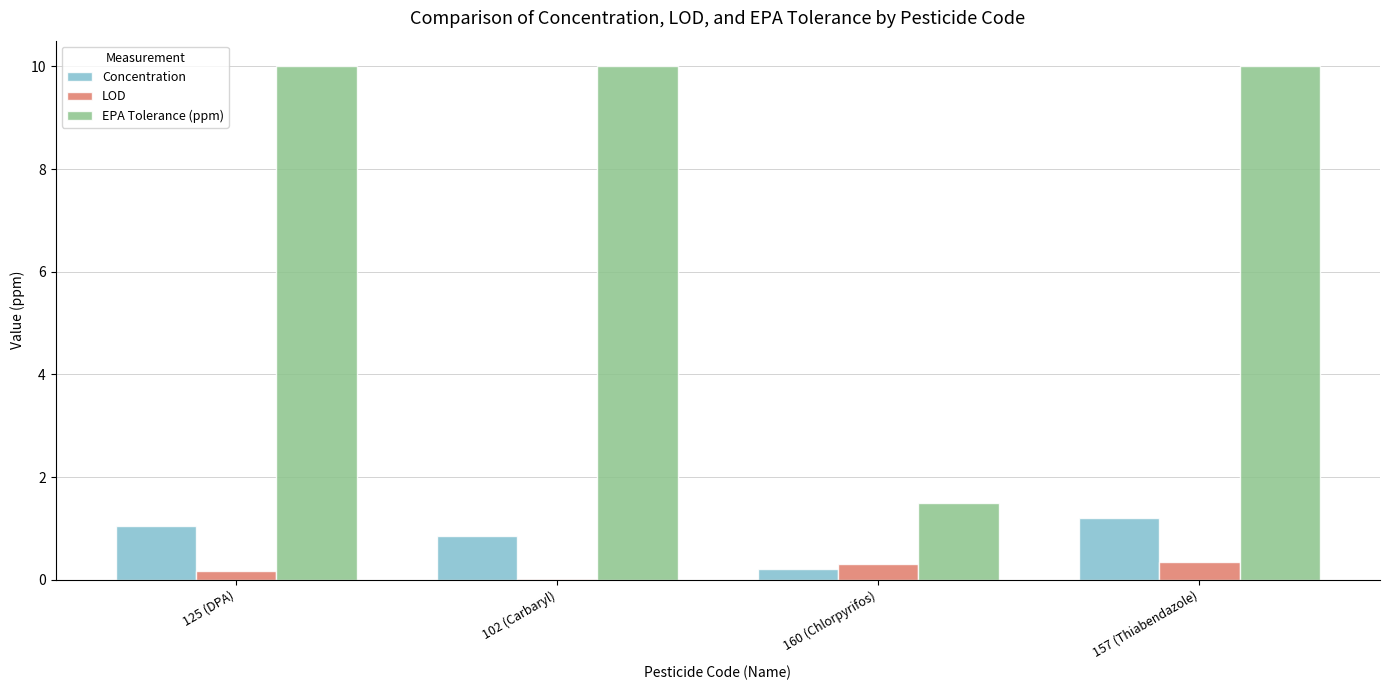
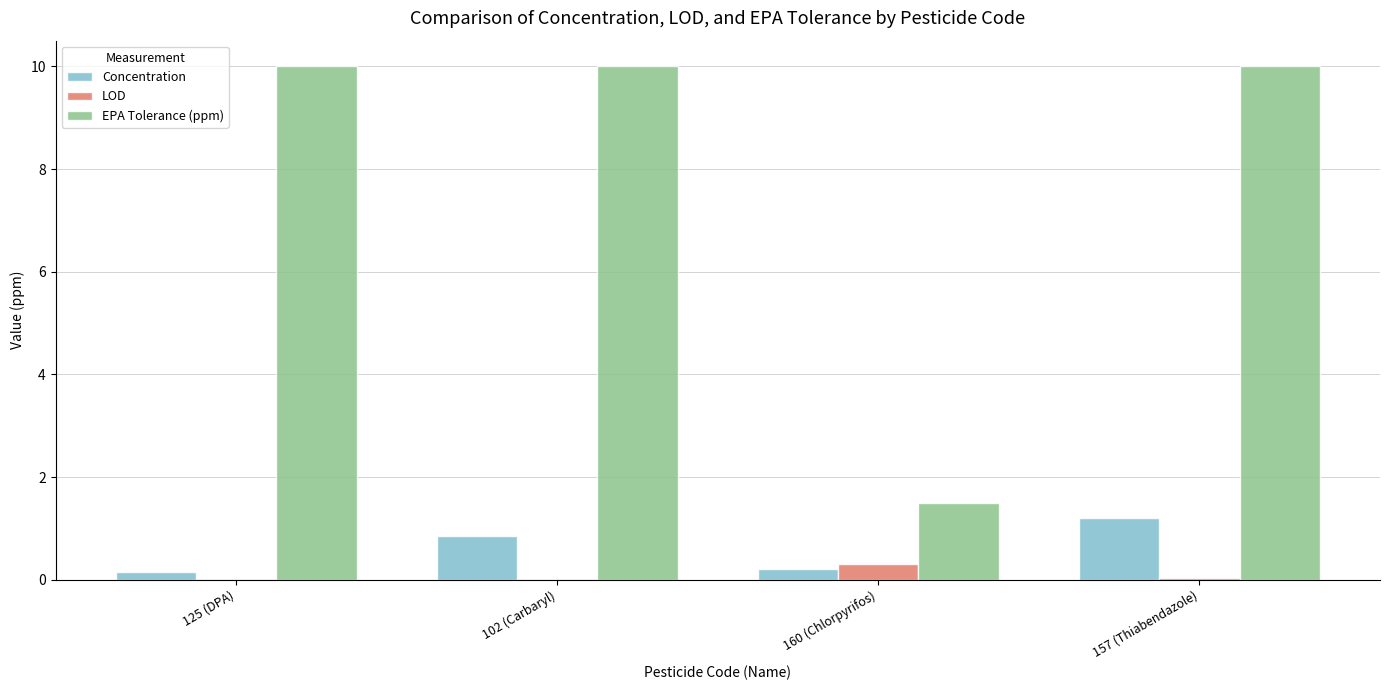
Concentration, 125 (DPA): 1.1 -> 0.2
LOD, 125 (DPA): 0.2 -> 0.0
LOD, 157 (Thiabendazole): 0.3 -> 0.0
